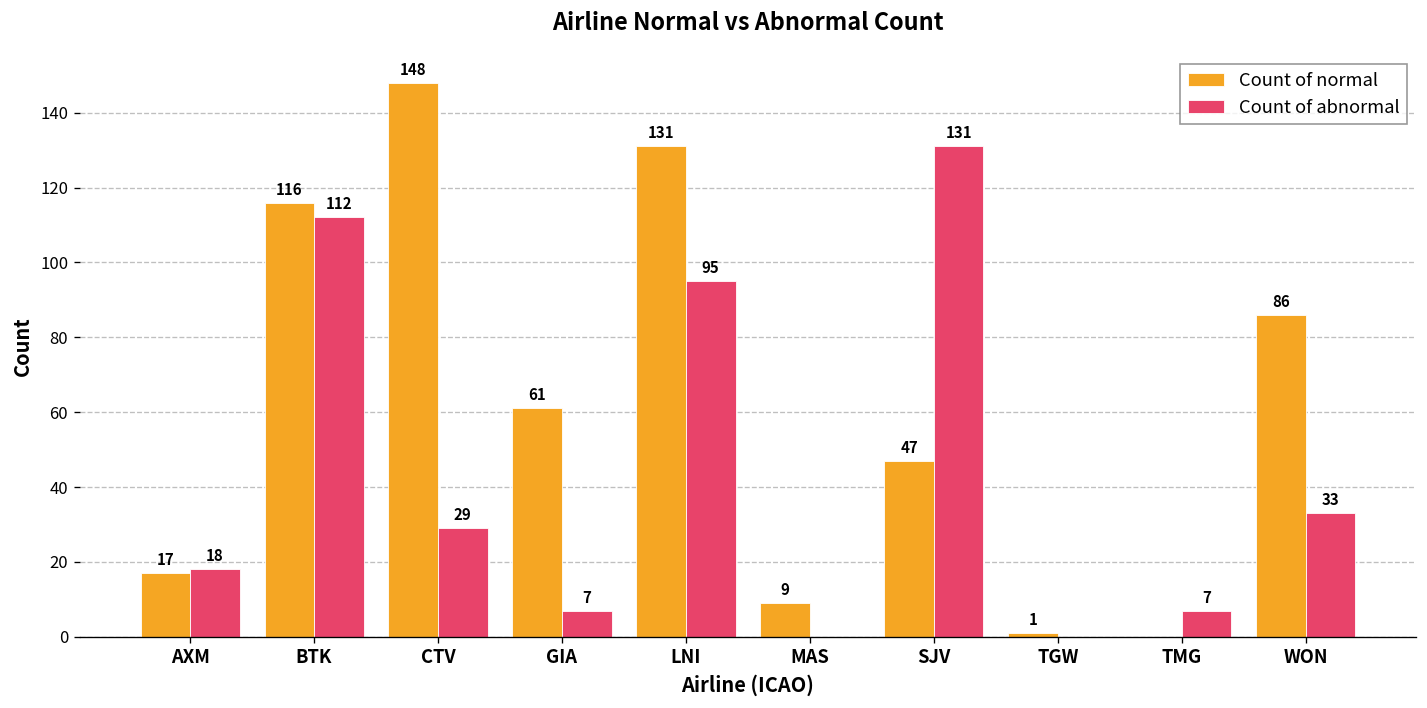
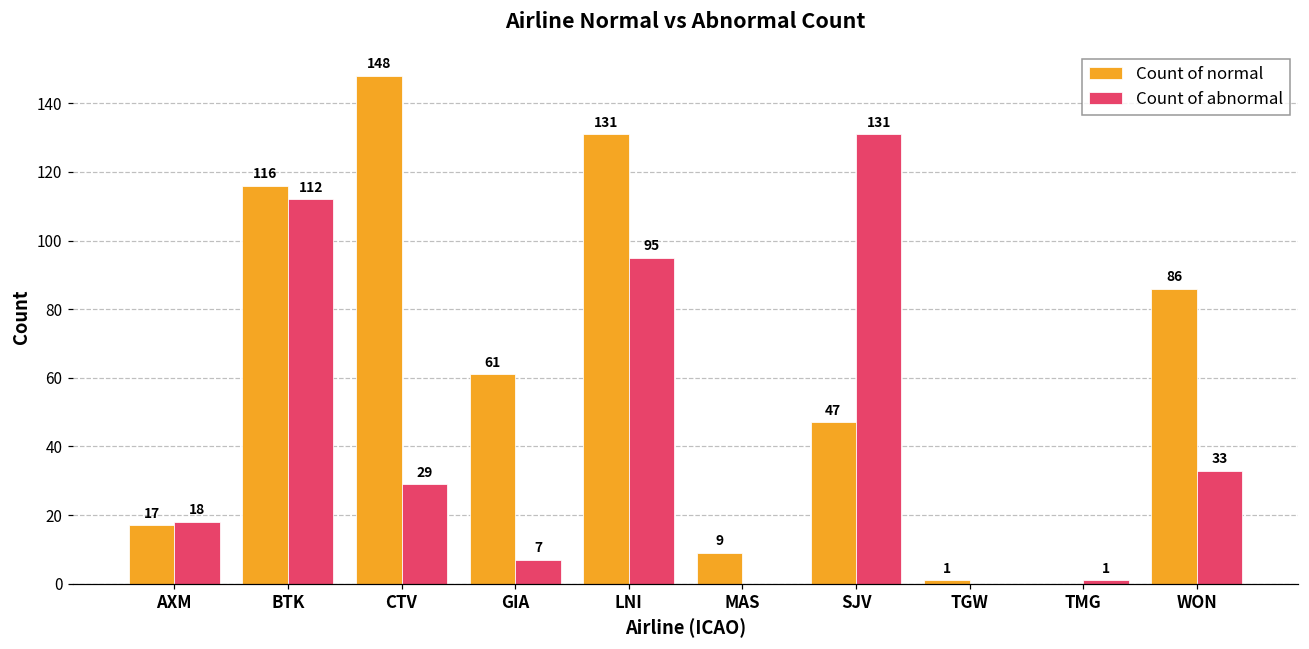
Count of abnormal, TMG: 7 -> 1
